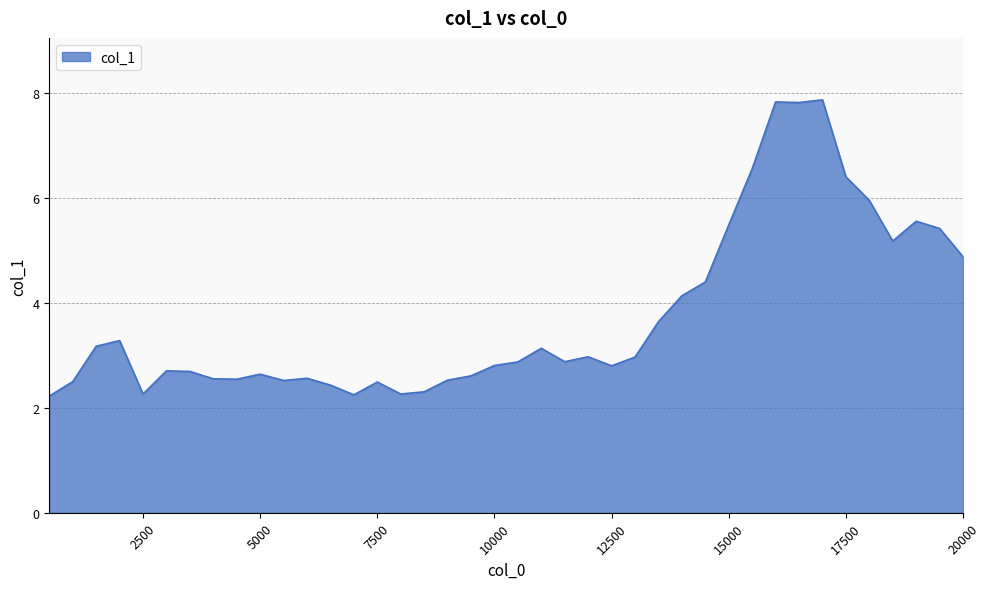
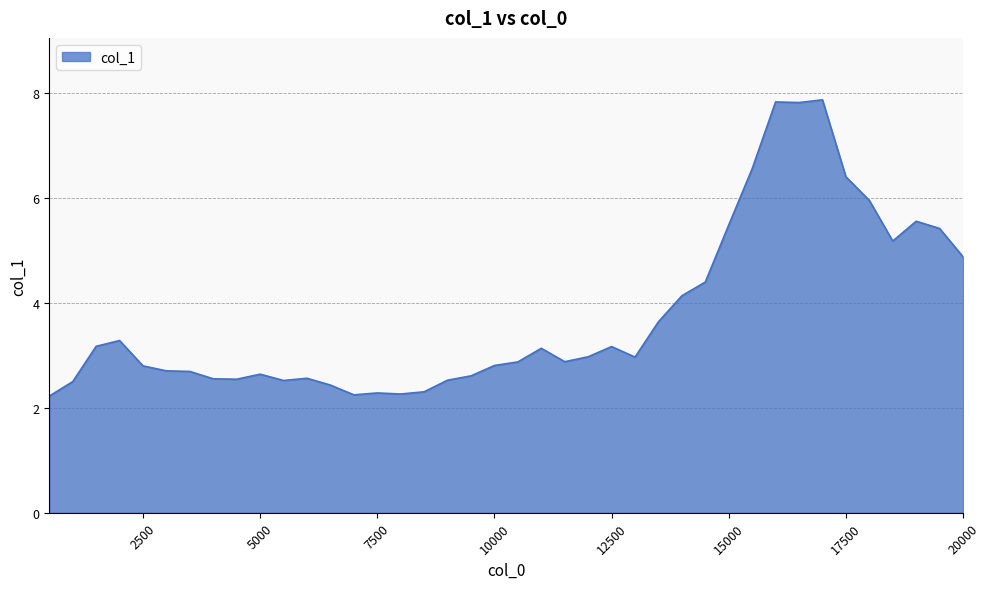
2500: 2.3 -> 2.8
7500: 2.5 -> 2.3
12500: 2.8 -> 3.2
